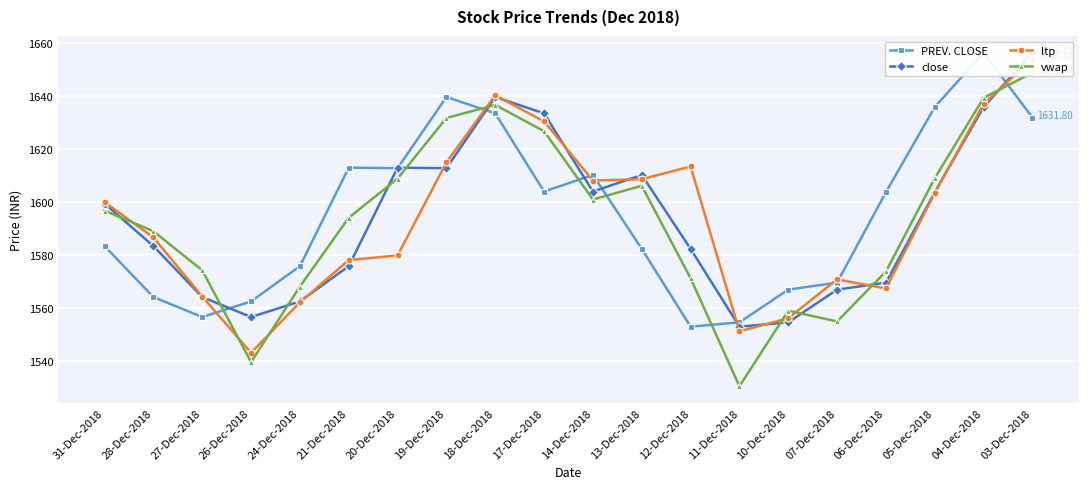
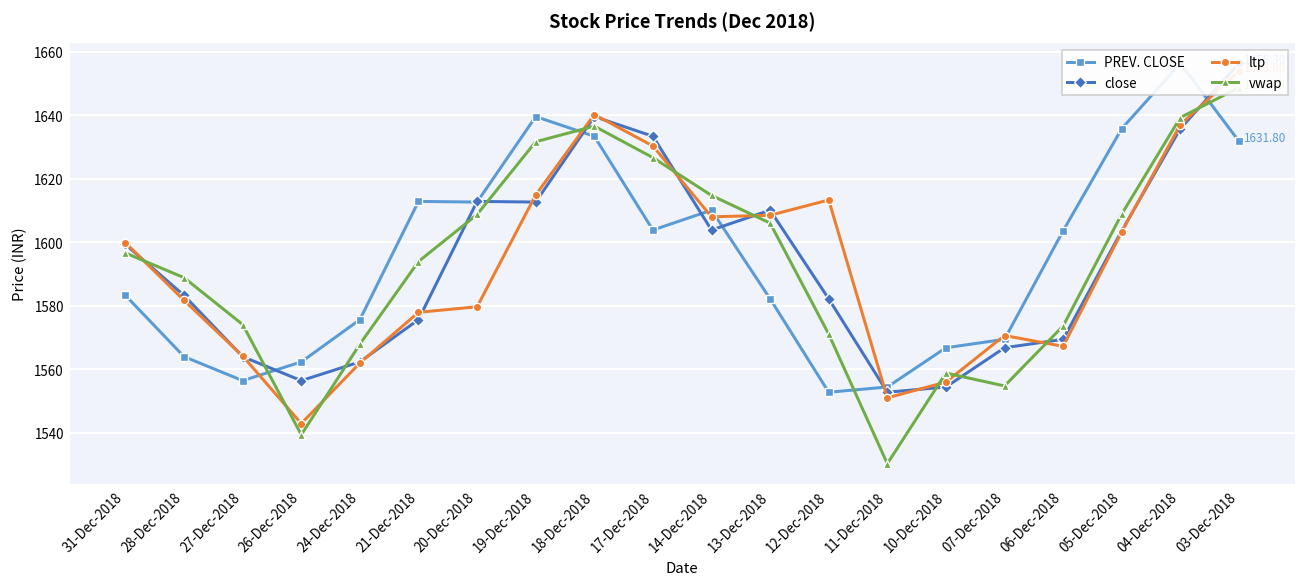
ltp, 28-Dec-2018: 1587 -> 1582
vwap, 14-Dec-2018: 1601 -> 1615
